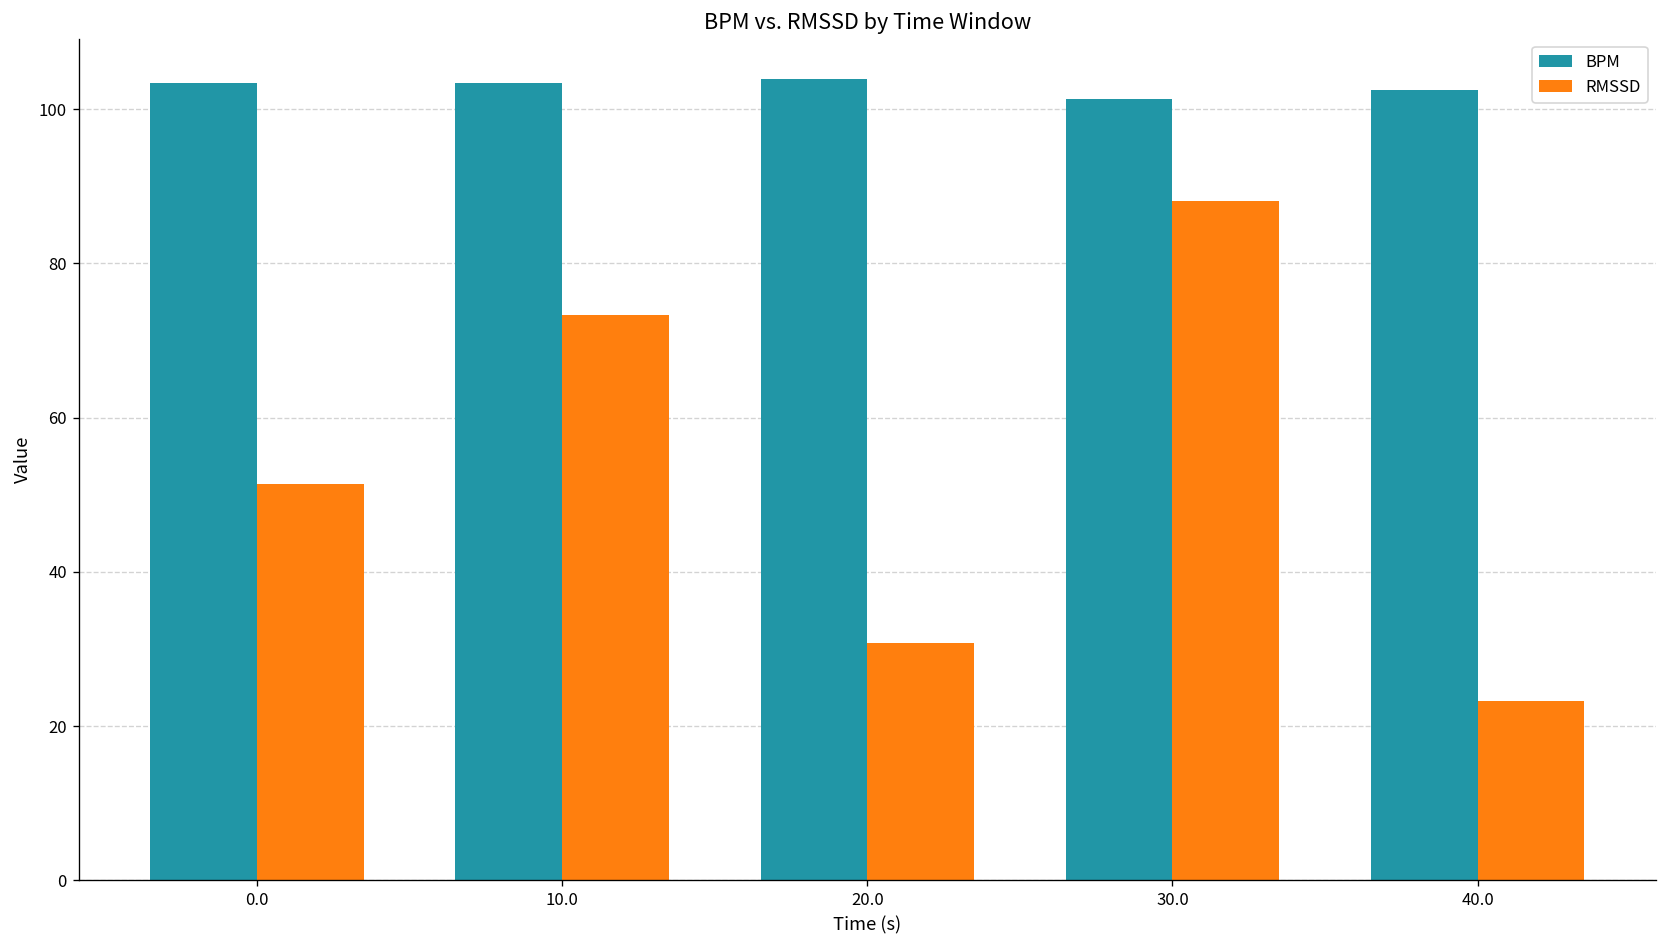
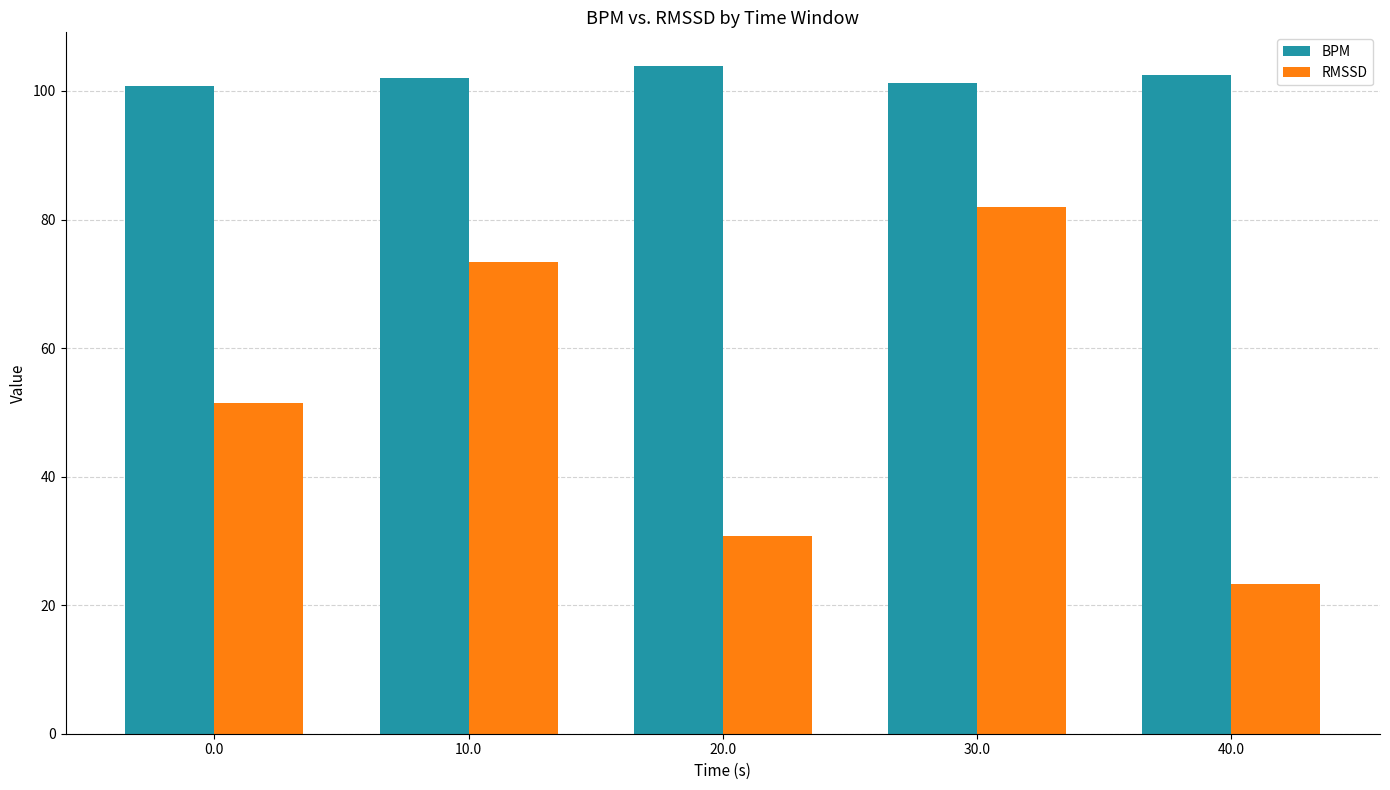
BPM, 0.0: 103 -> 101
BPM, 10.0: 103 -> 102
RMSSD, 30.0: 88 -> 82
